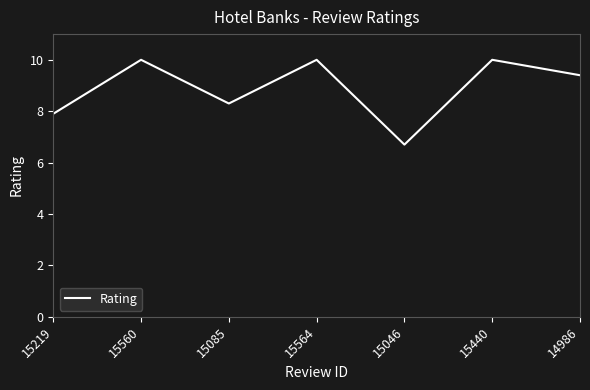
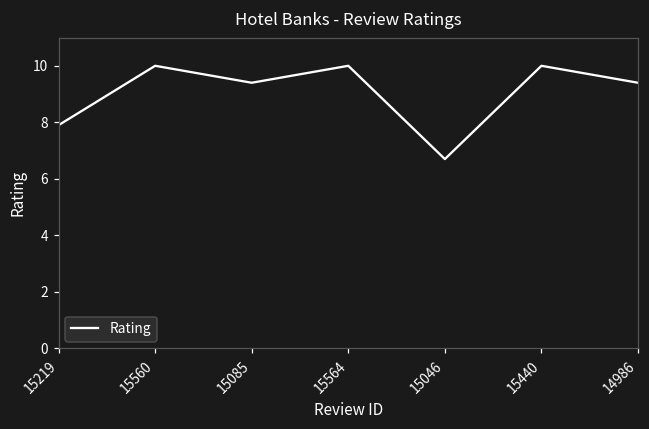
15085: 8.3 -> 9.4
